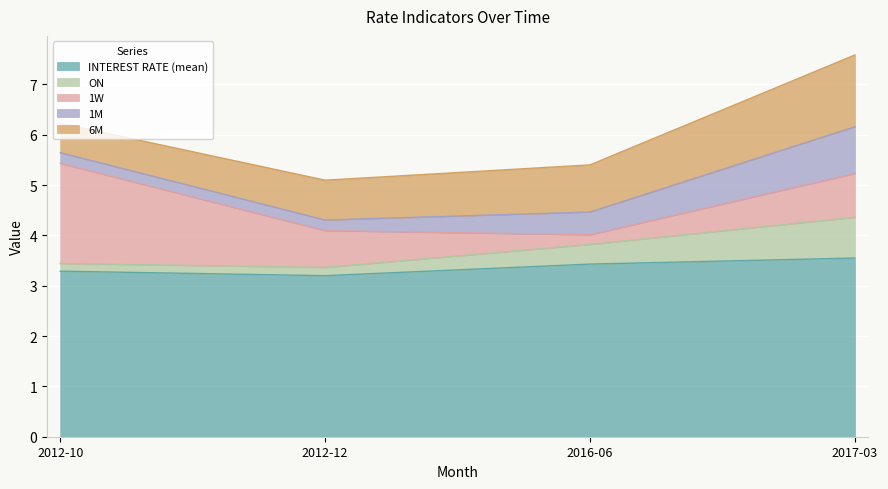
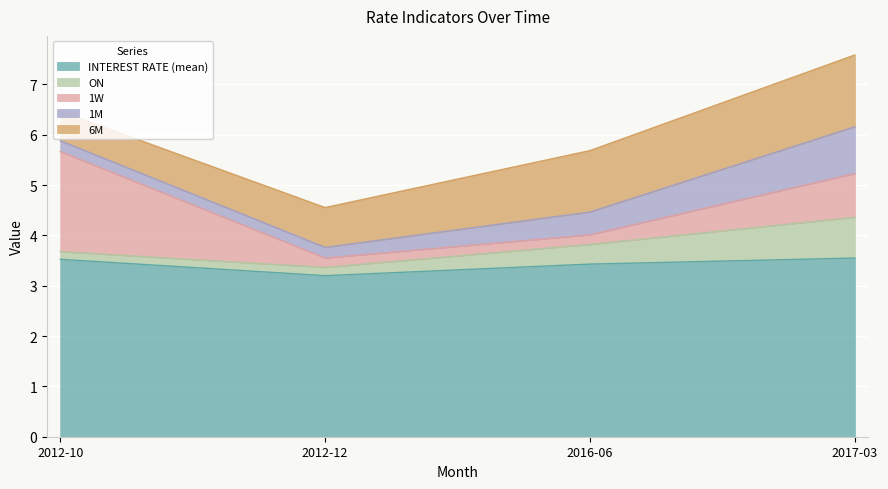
INTEREST RATE (mean), 2012-10: 3.3 -> 3.5
1W, 2012-12: 0.7 -> 0.2
6M, 2016-06: 0.9 -> 1.2
